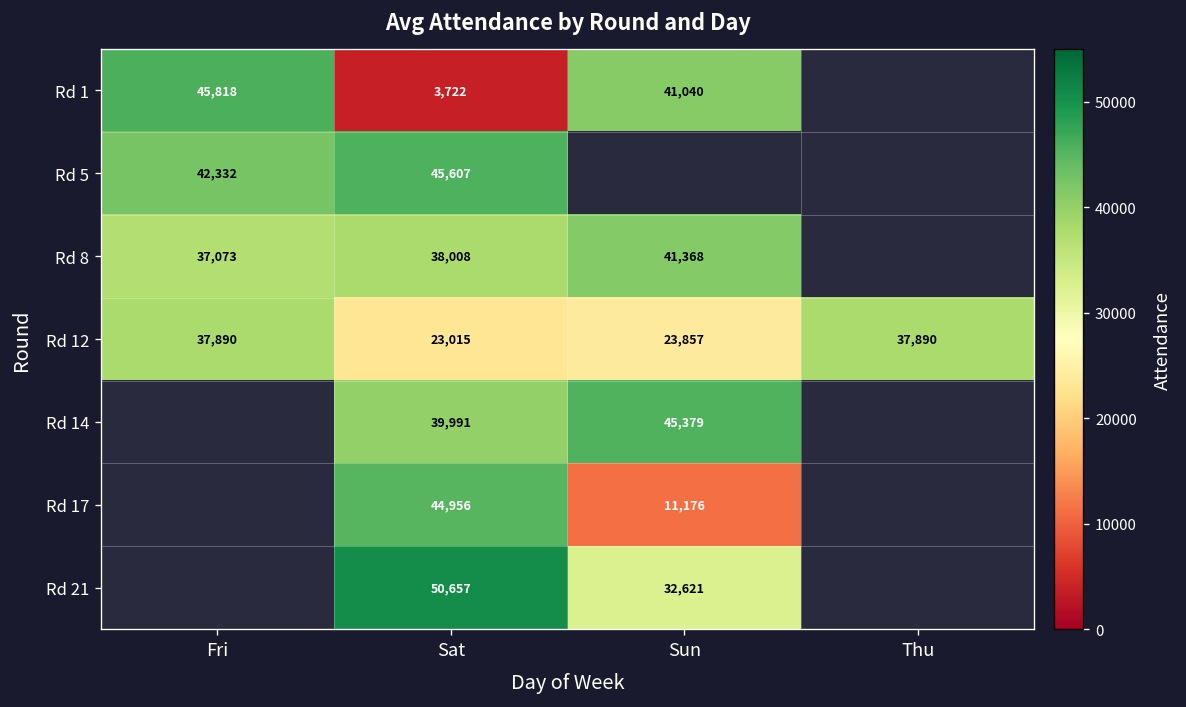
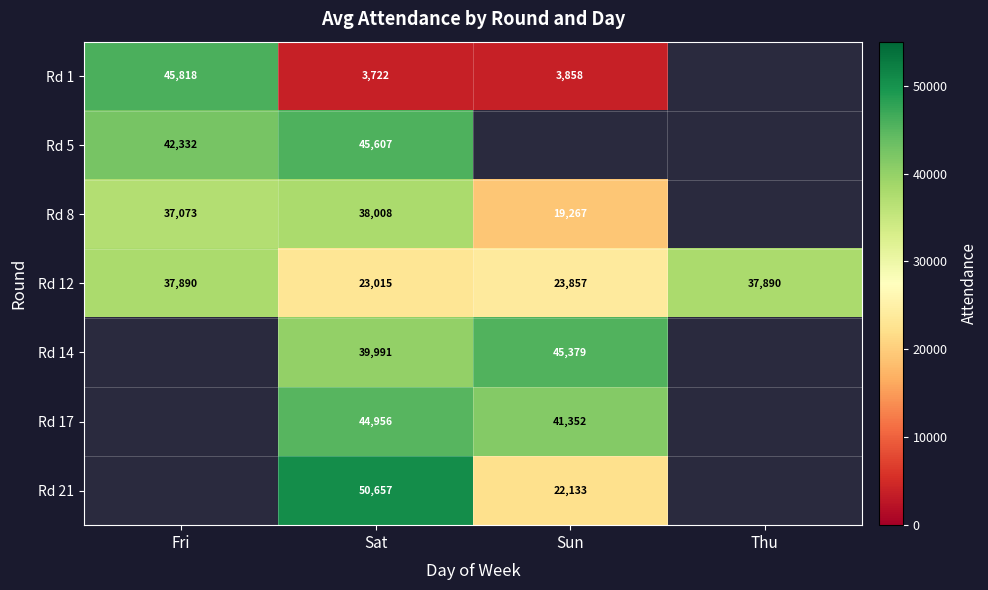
Rd 1, Sun: 41,040 -> 3,858
Rd 8, Sun: 41,368 -> 19,267
Rd 17, Sun: 11,176 -> 41,352
Rd 21, Sun: 32,621 -> 22,133
